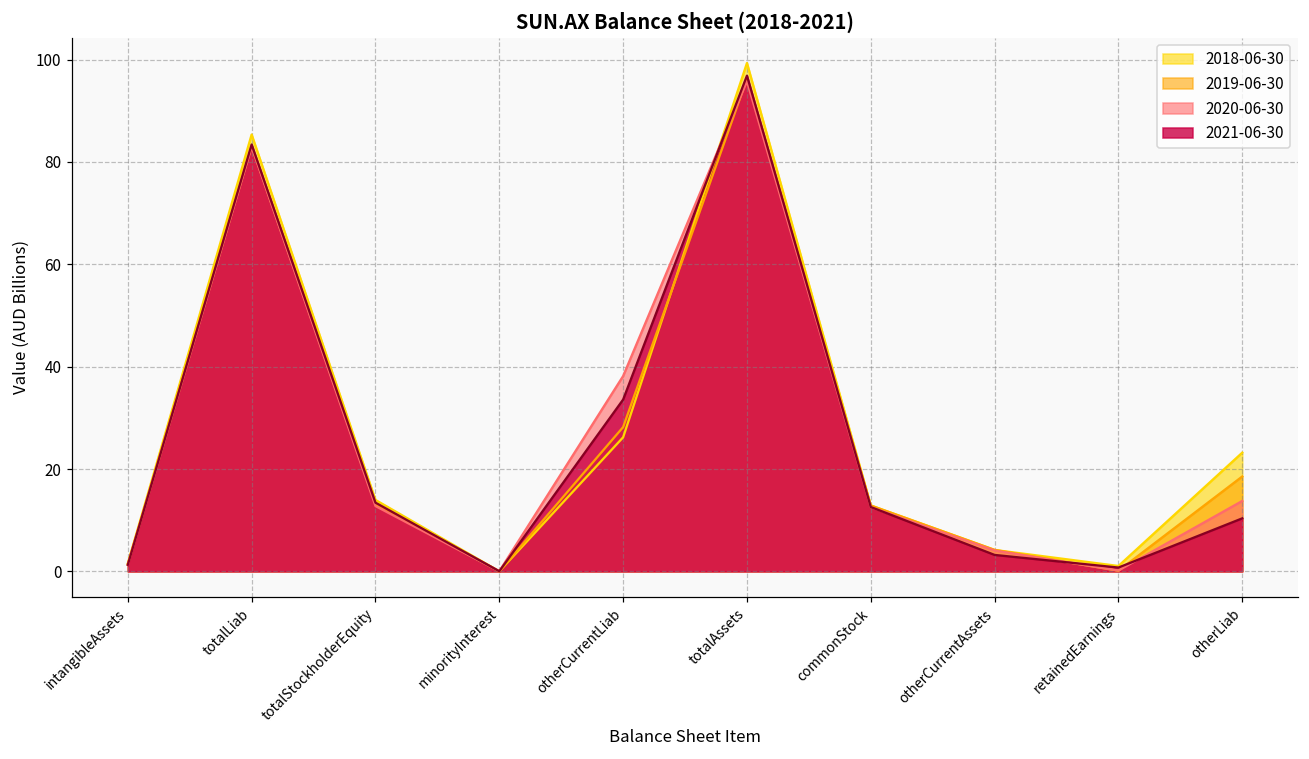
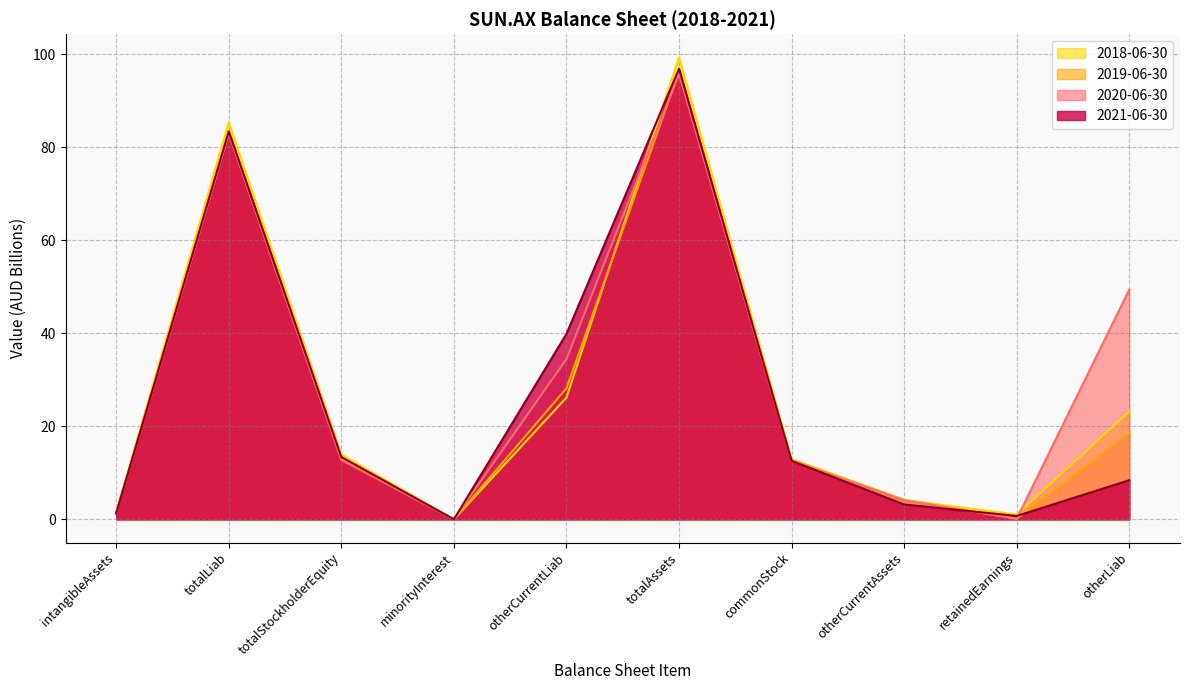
2020-06-30, otherCurrentLiab: 38 -> 34
2021-06-30, otherCurrentLiab: 34 -> 40
2020-06-30, otherLiab: 14 -> 49
2021-06-30, otherLiab: 10 -> 8
